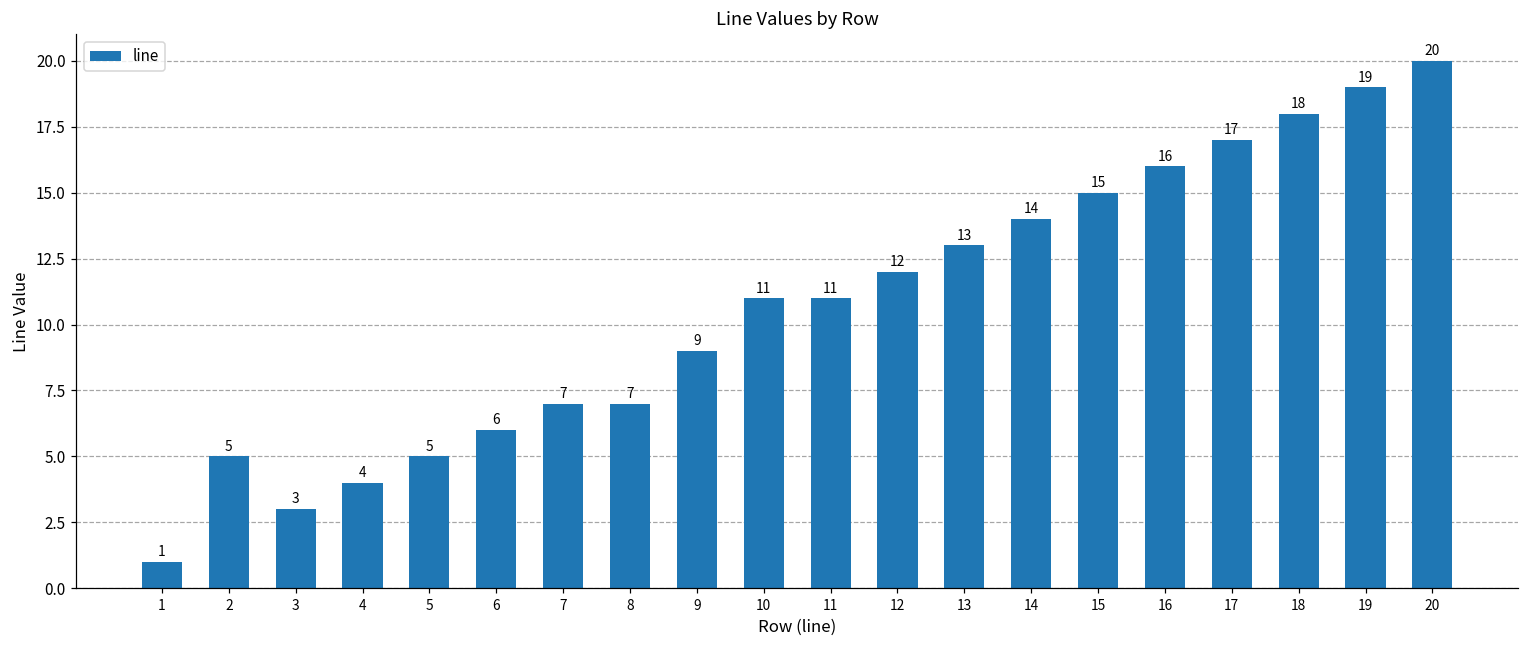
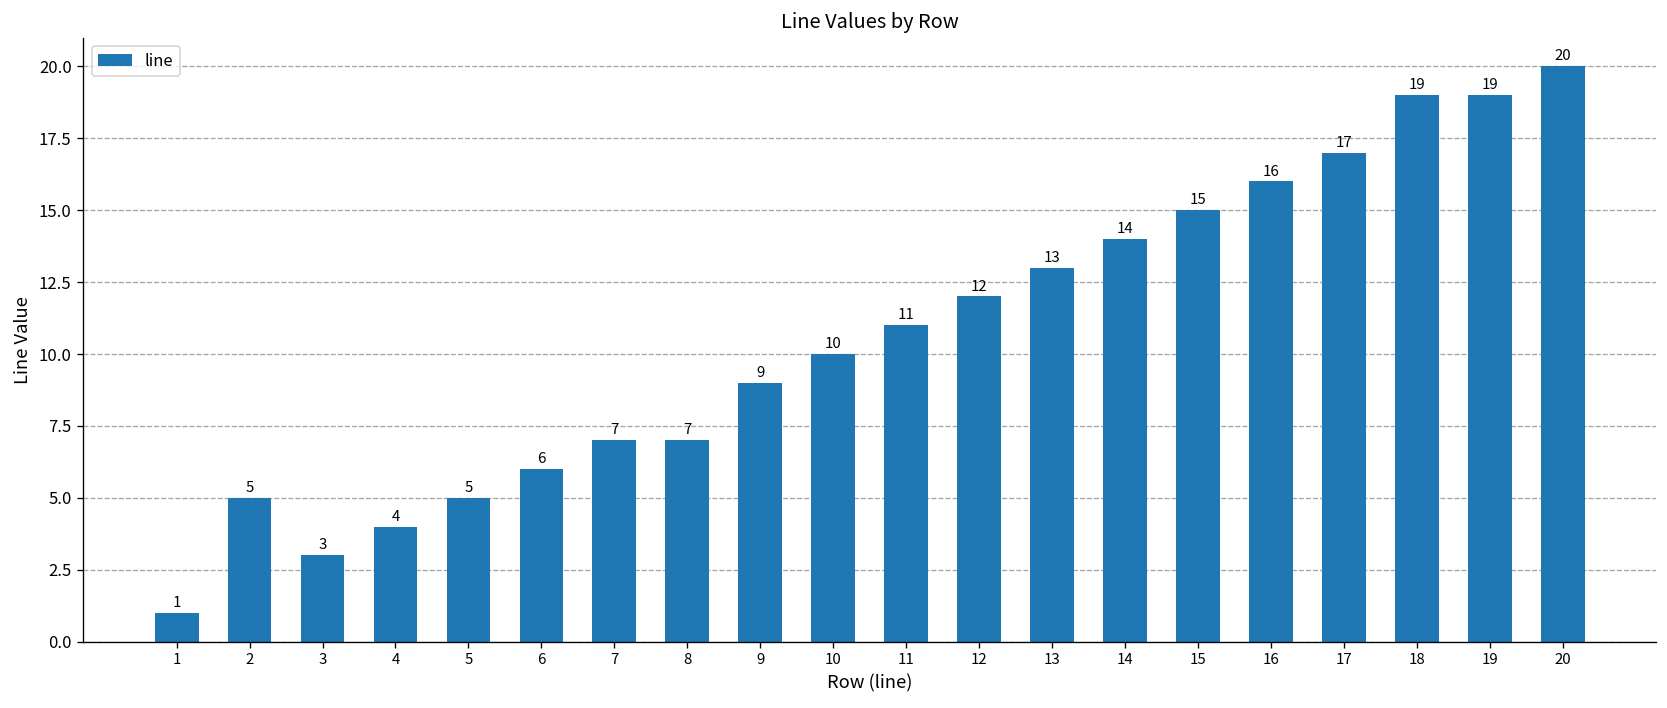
10: 11 -> 10
18: 18 -> 19
